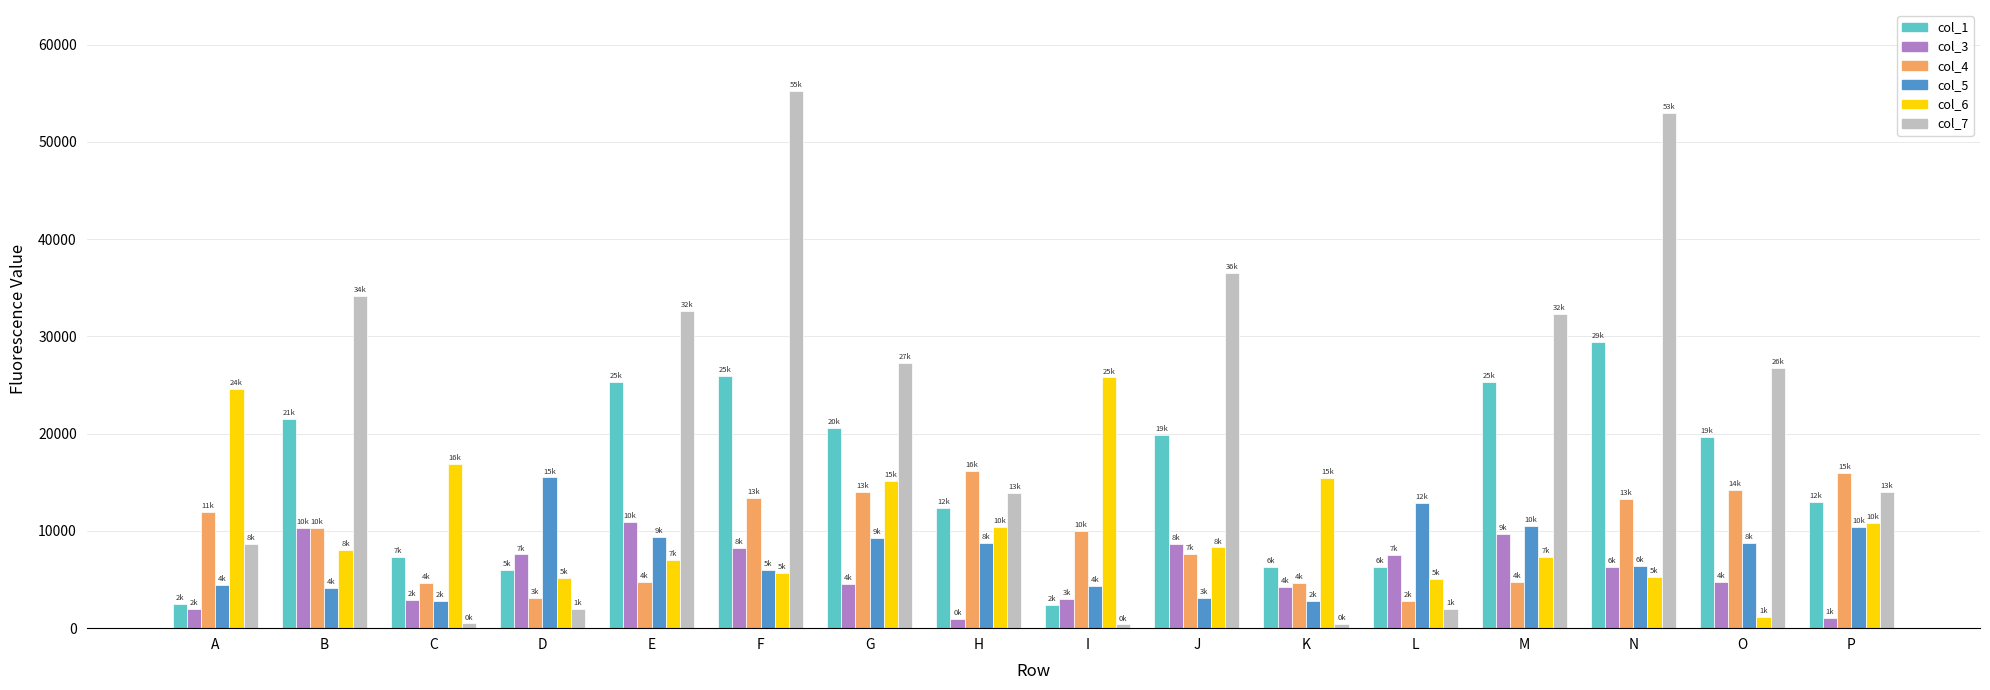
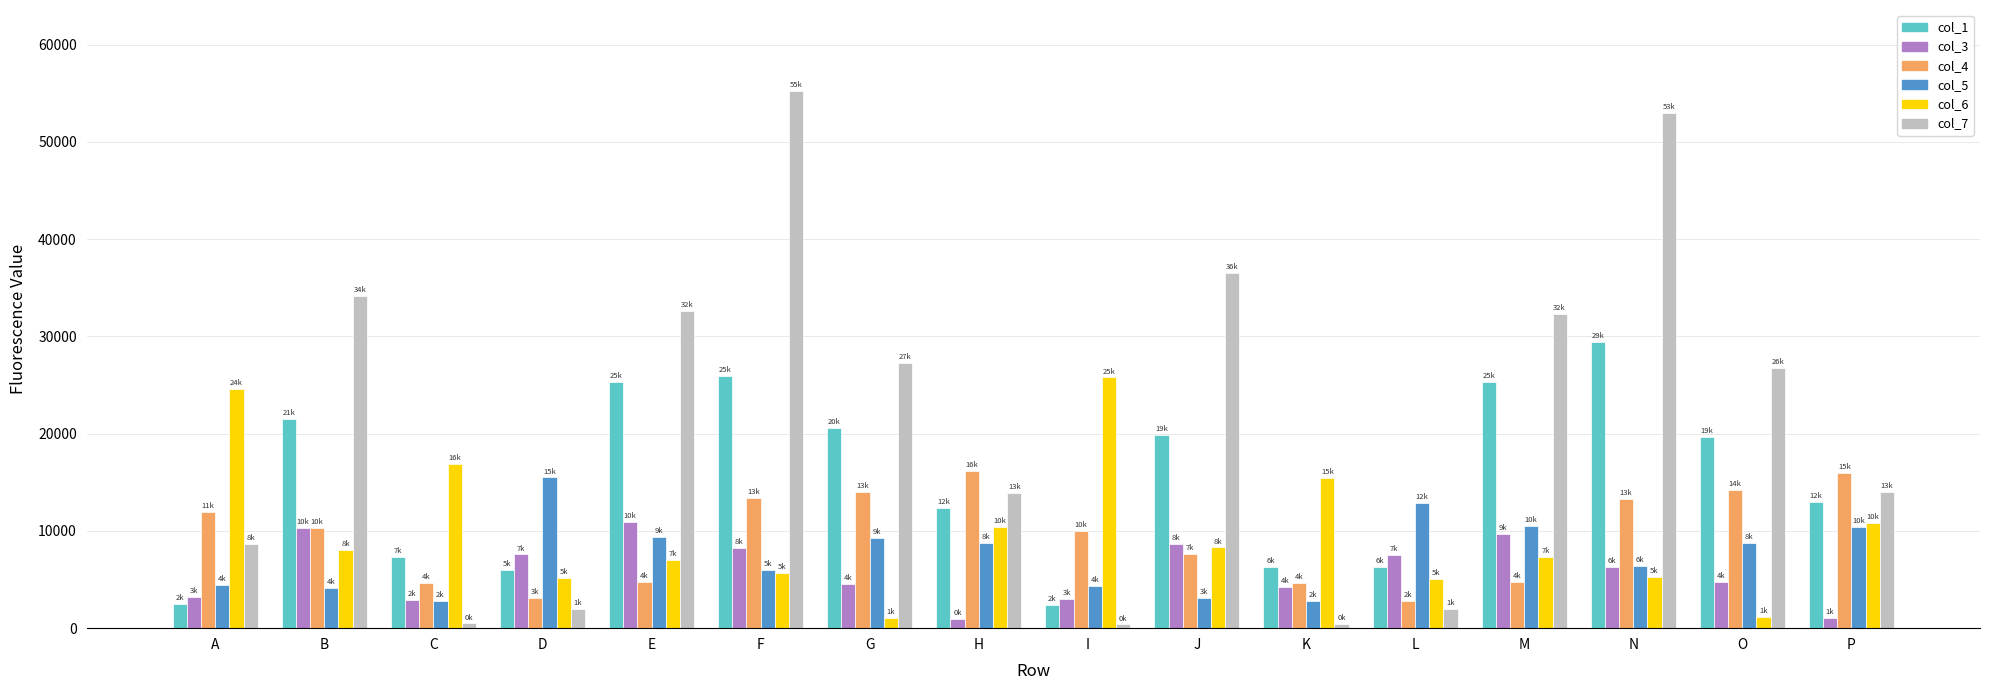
col_3, A: 2k -> 3k
col_6, G: 15k -> 1k
